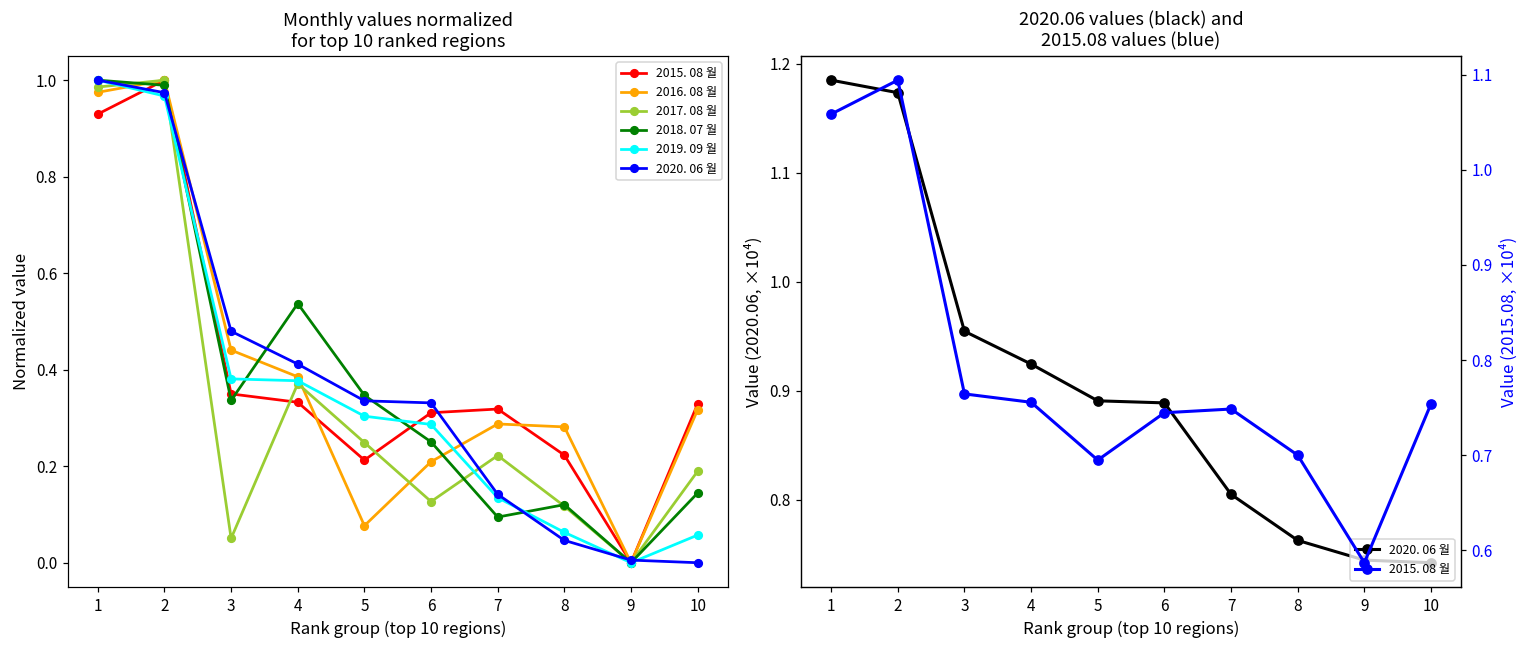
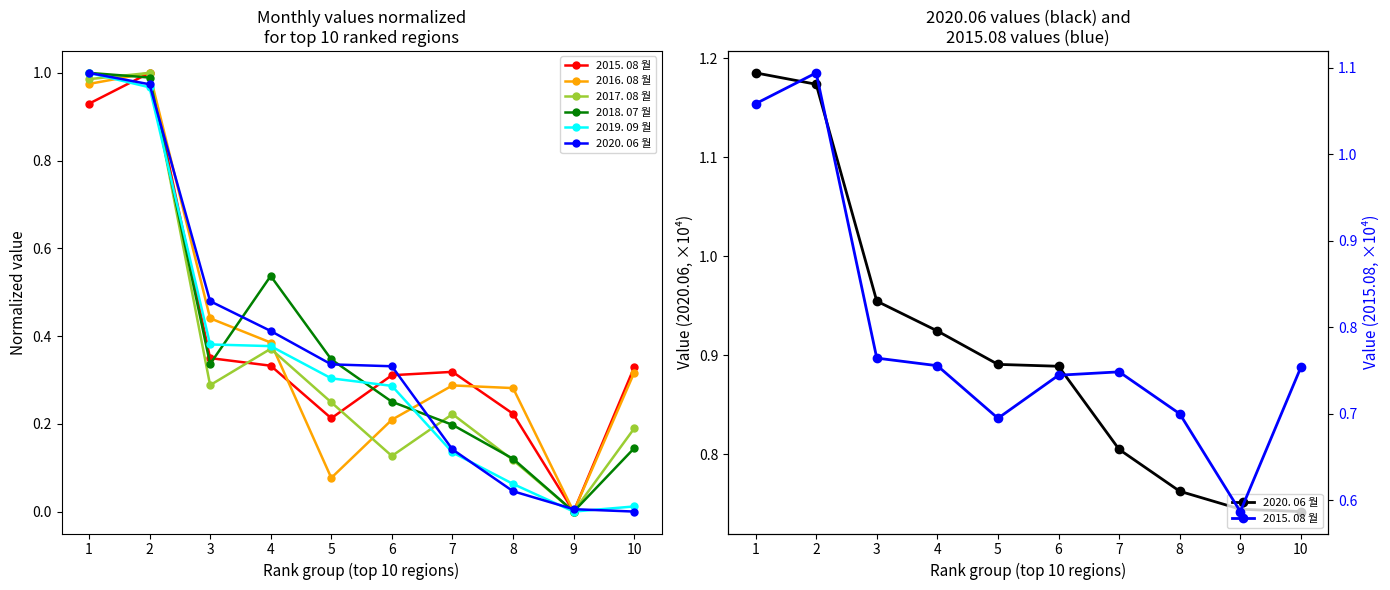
Monthly values normalized for top 10 ranked regions, 2017. 08 월, 3: 0.05 -> 0.29
Monthly values normalized for top 10 ranked regions, 2018. 07 월, 7: 0.09 -> 0.20
Monthly values normalized for top 10 ranked regions, 2019. 09 월, 10: 0.06 -> 0.01
